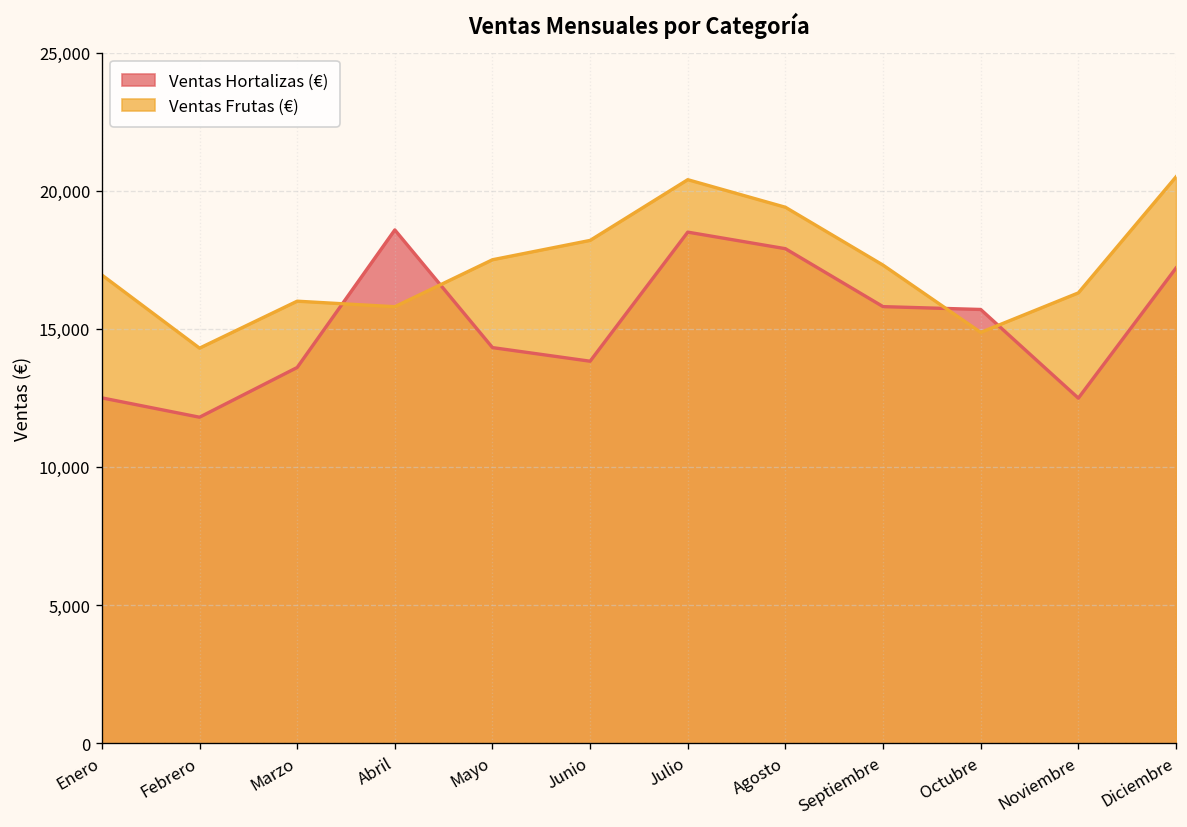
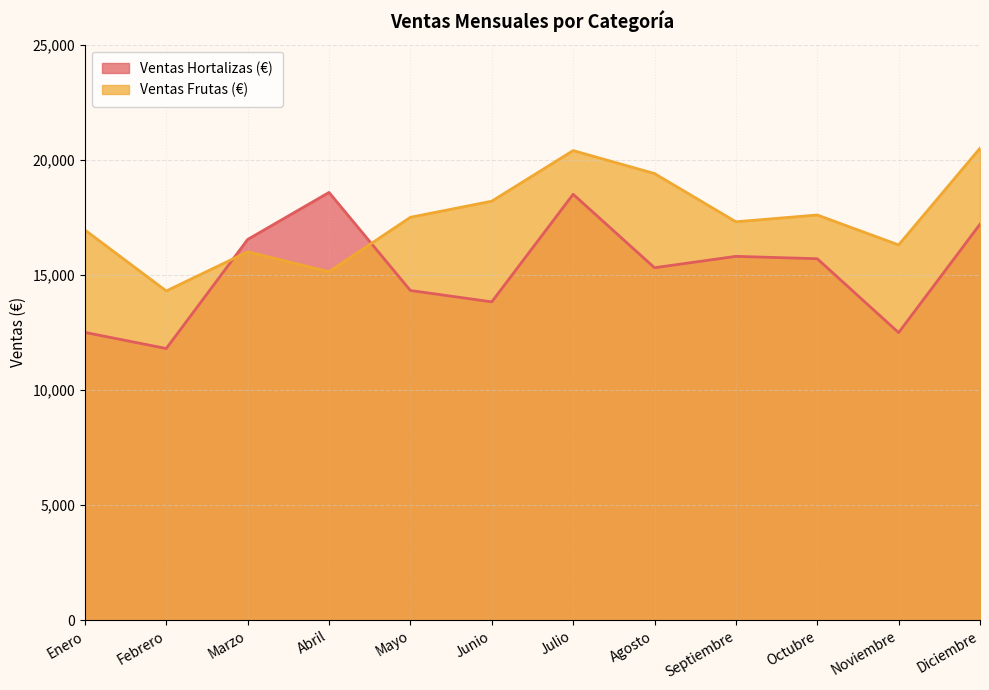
Ventas Hortalizas (€), Marzo: 13,600 -> 16,500
Ventas Frutas (€), Abril: 15,800 -> 15,100
Ventas Hortalizas (€), Agosto: 17,900 -> 15,300
Ventas Frutas (€), Octubre: 14,900 -> 17,600
